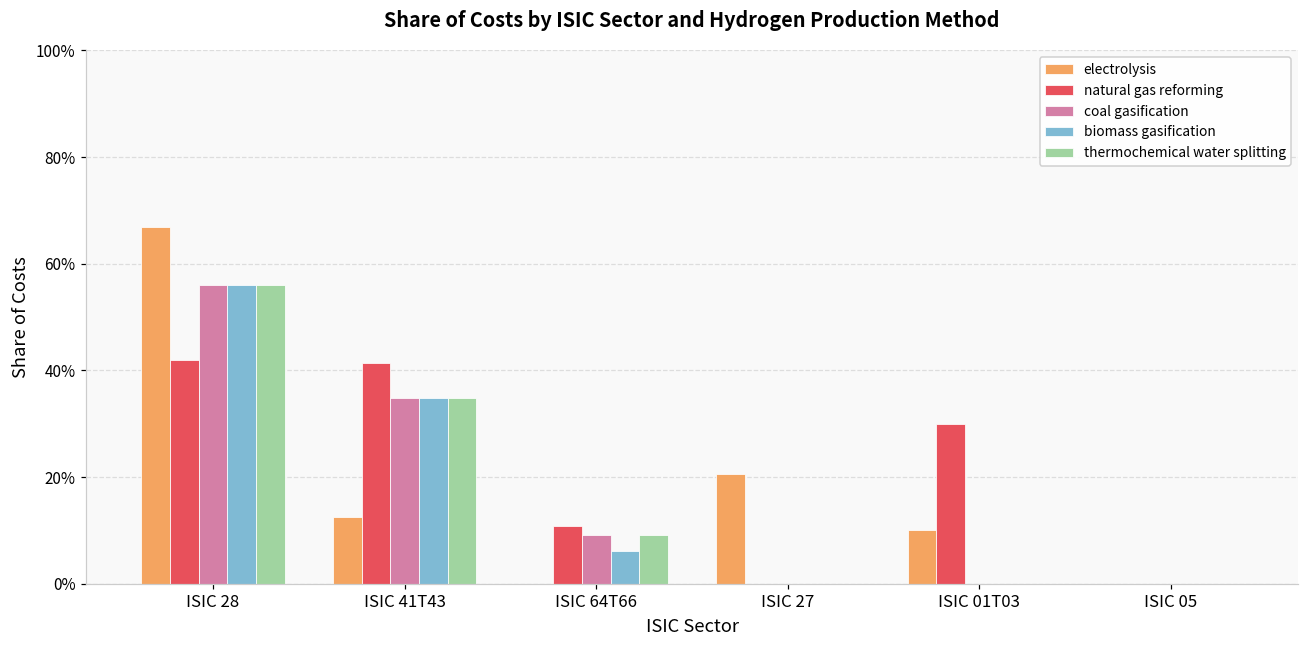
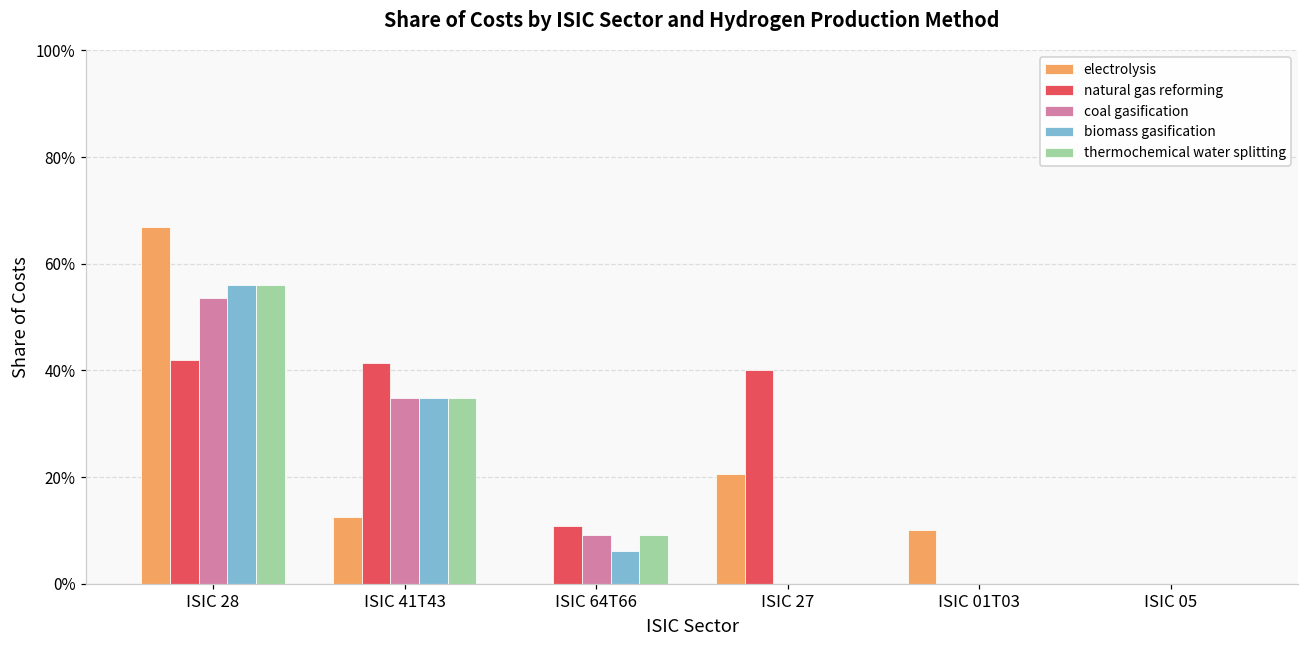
coal gasification, ISIC 28: 56% -> 54%
natural gas reforming, ISIC 27: 0% -> 40%
natural gas reforming, ISIC 01T03: 30% -> 0%
